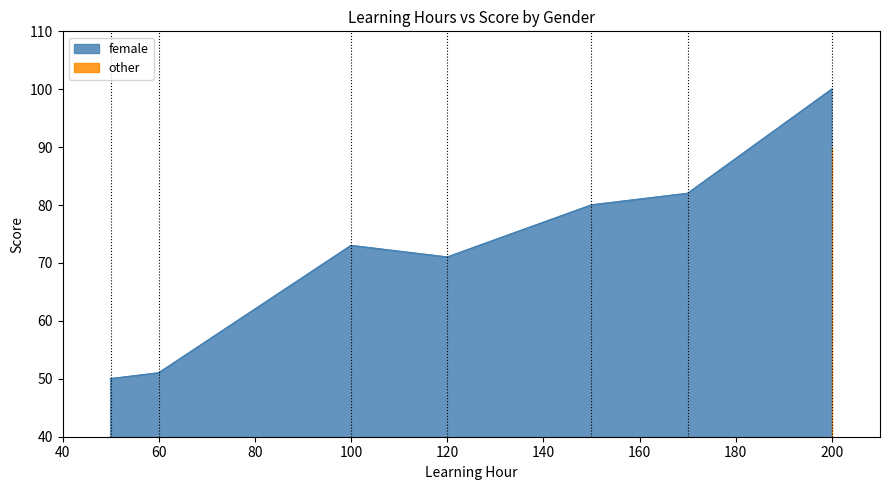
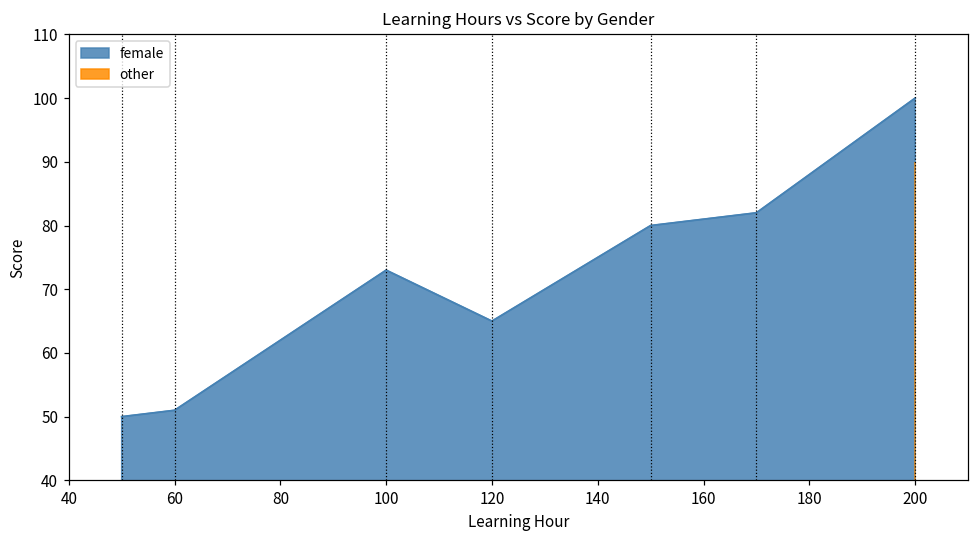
female, 120: 71 -> 65
